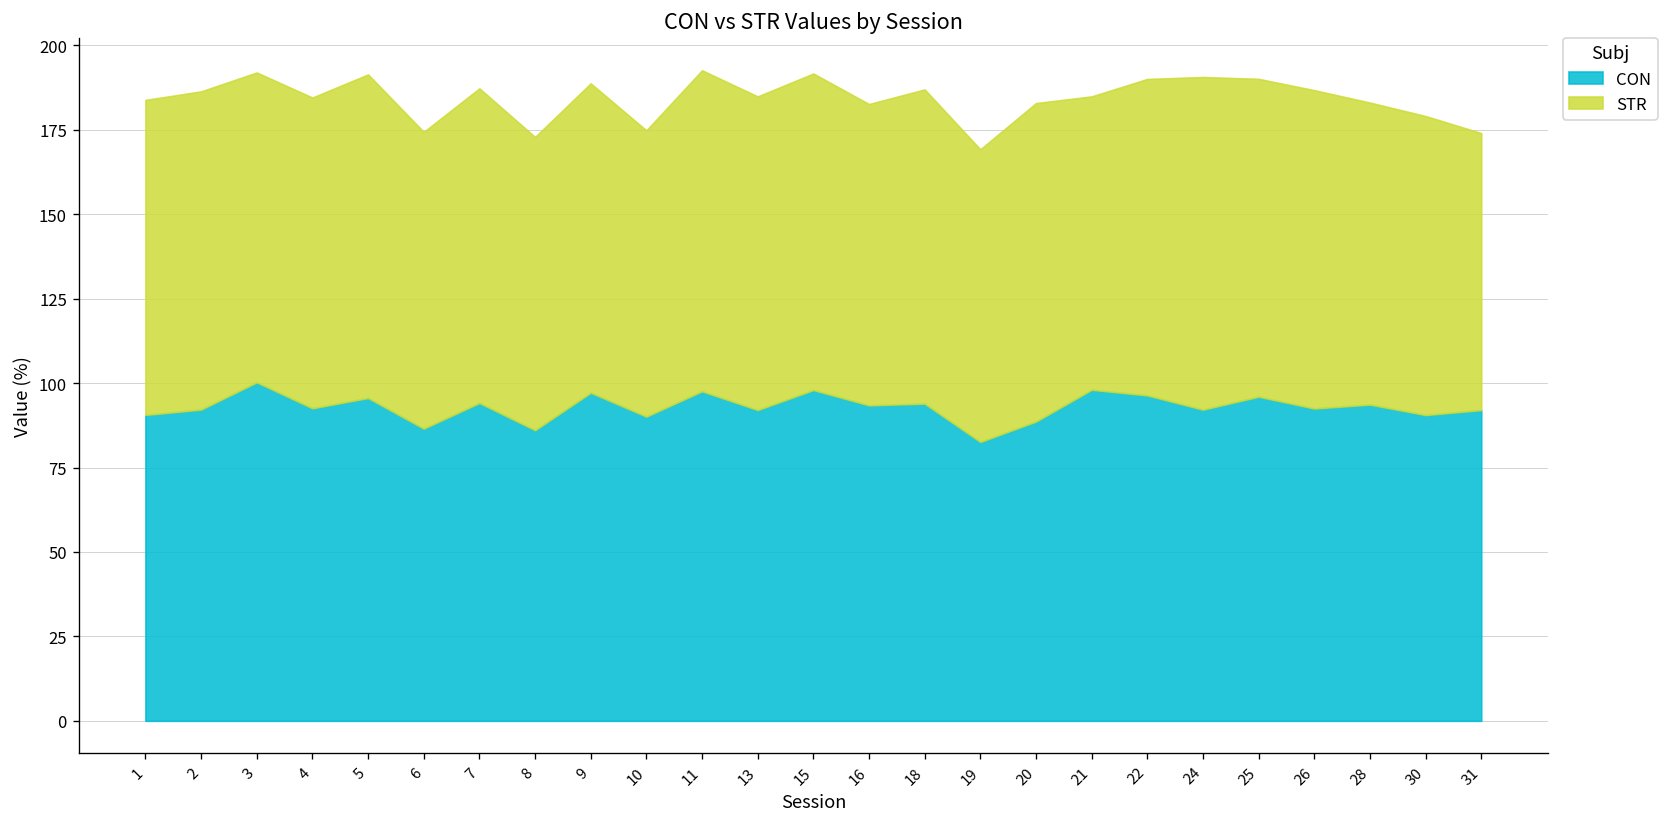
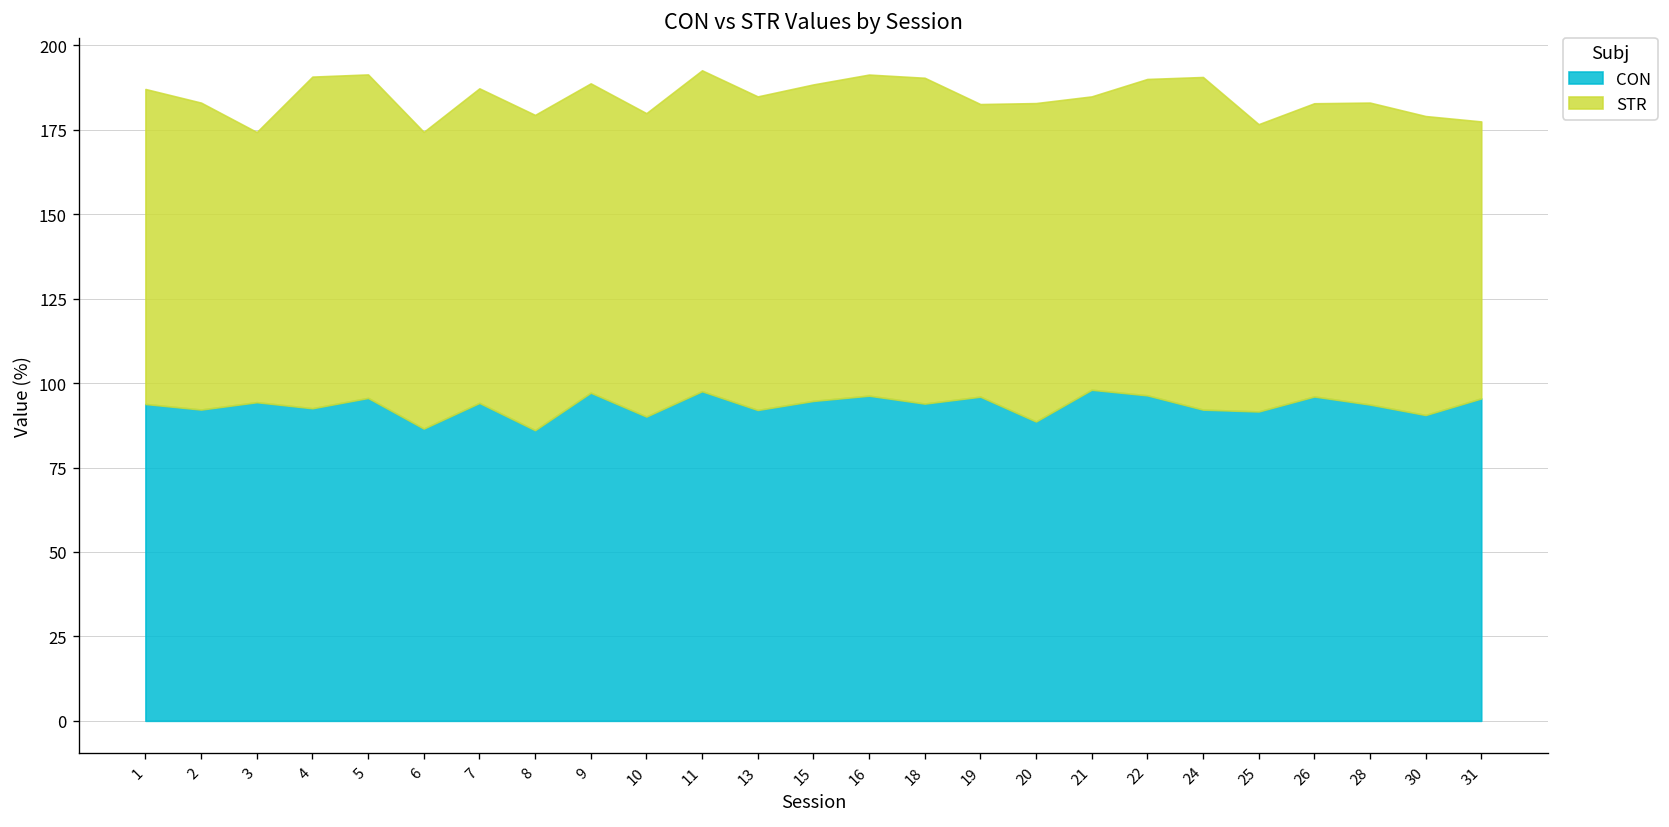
CON, 1: 91 -> 94
STR, 2: 94 -> 91
CON, 3: 100 -> 94
STR, 3: 92 -> 80
STR, 4: 92 -> 98
STR, 8: 87 -> 93
STR, 10: 85 -> 90
CON, 15: 98 -> 95
CON, 16: 93 -> 96
STR, 16: 89 -> 95
STR, 18: 93 -> 96
CON, 19: 83 -> 96
CON, 25: 96 -> 92
STR, 25: 94 -> 85
CON, 26: 92 -> 96
STR, 26: 94 -> 87
CON, 31: 92 -> 95
